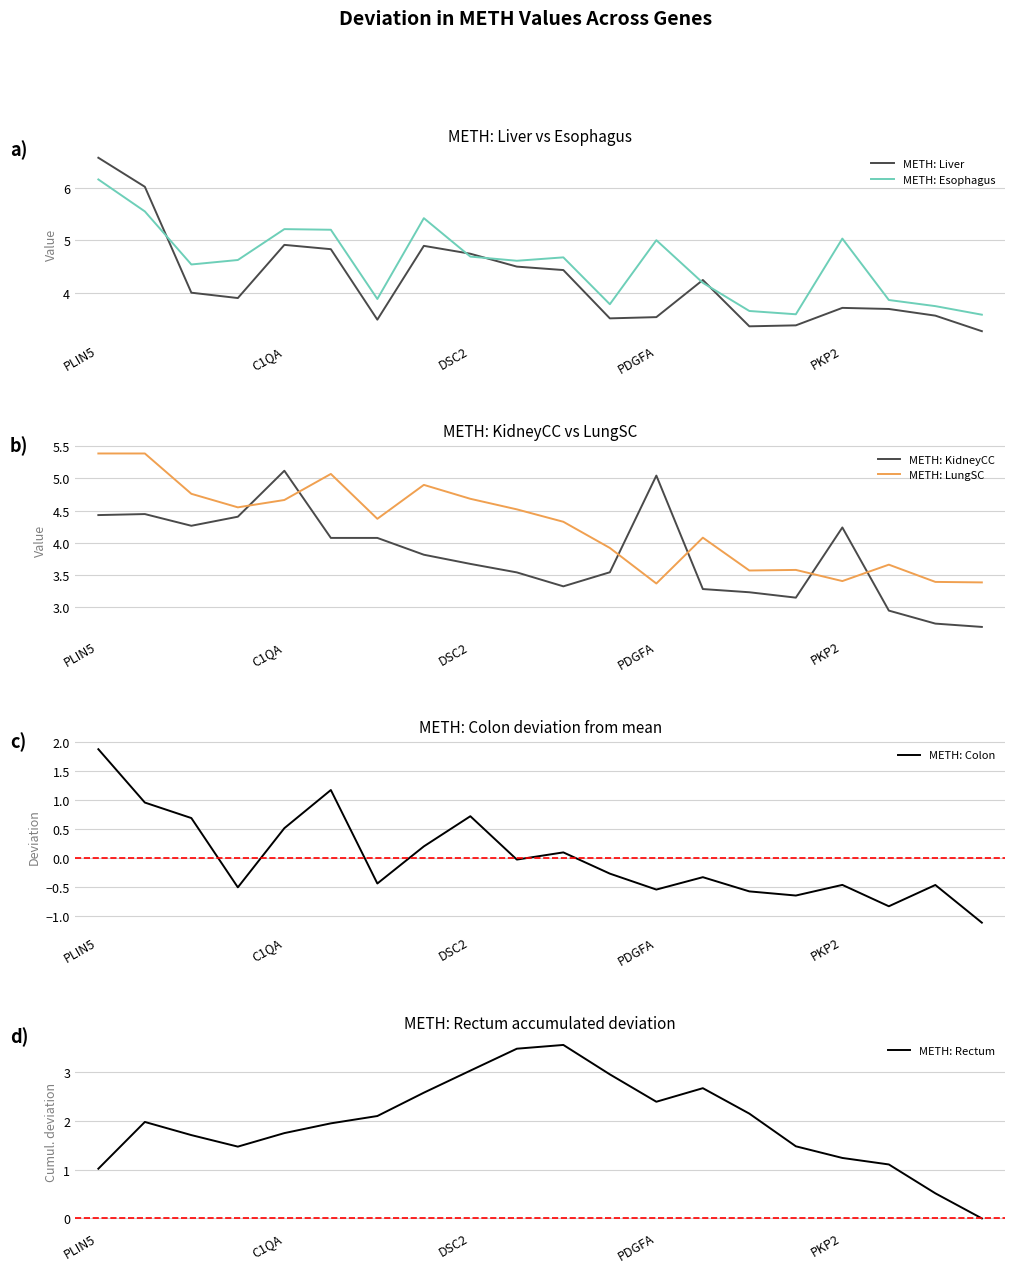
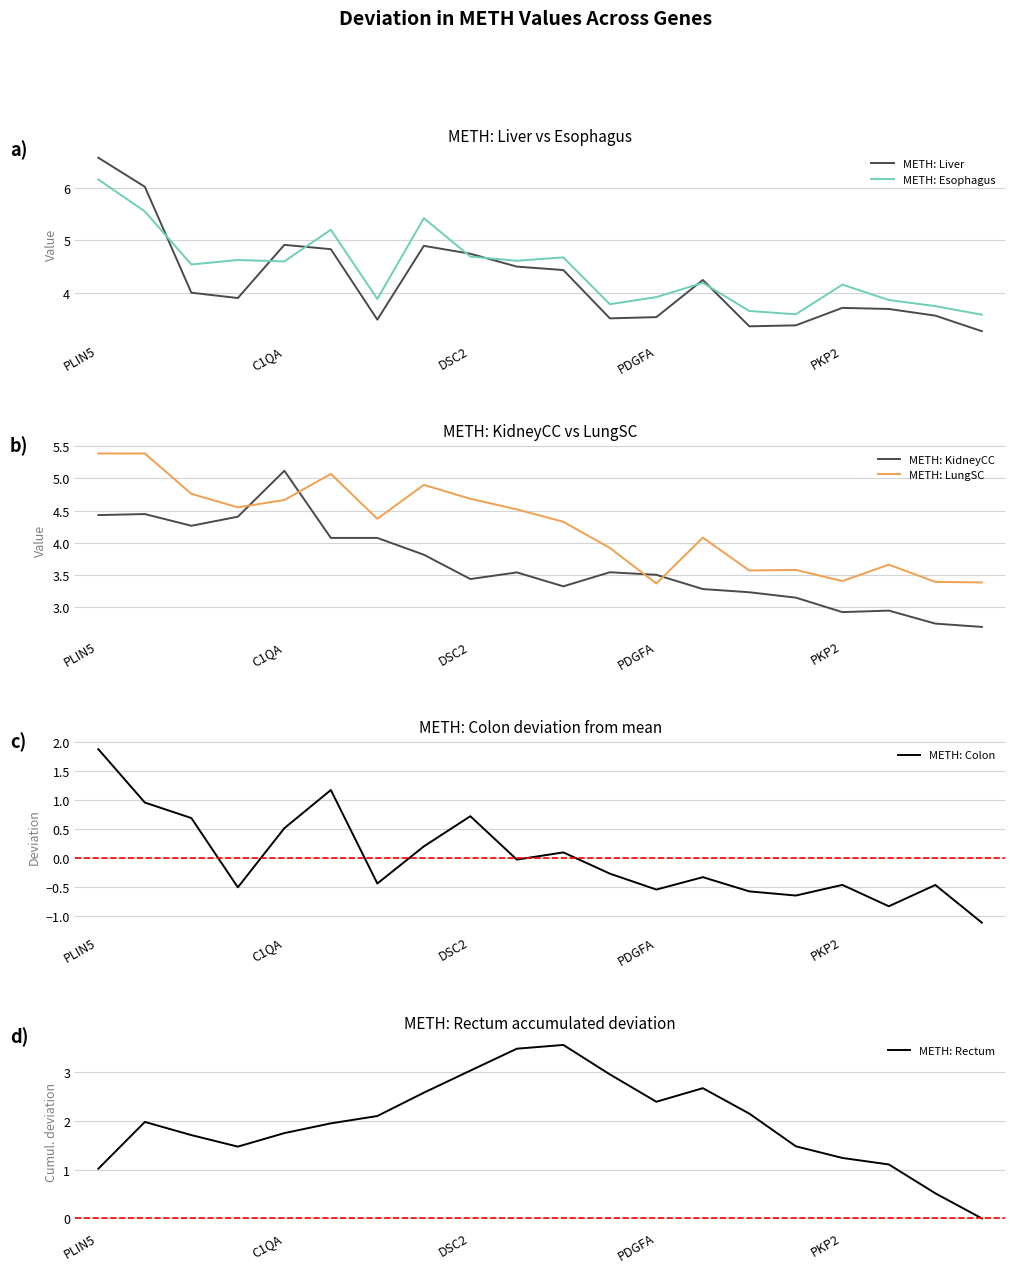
METH: Liver vs Esophagus, METH: Esophagus, C1QA: 5.2 -> 4.6
METH: Liver vs Esophagus, METH: Esophagus, PDGFA: 5.0 -> 3.9
METH: Liver vs Esophagus, METH: Esophagus, PKP2: 5.0 -> 4.2
METH: KidneyCC vs LungSC, METH: KidneyCC, DSC2: 3.7 -> 3.4
METH: KidneyCC vs LungSC, METH: KidneyCC, PDGFA: 5.0 -> 3.5
METH: KidneyCC vs LungSC, METH: KidneyCC, PKP2: 4.2 -> 2.9
